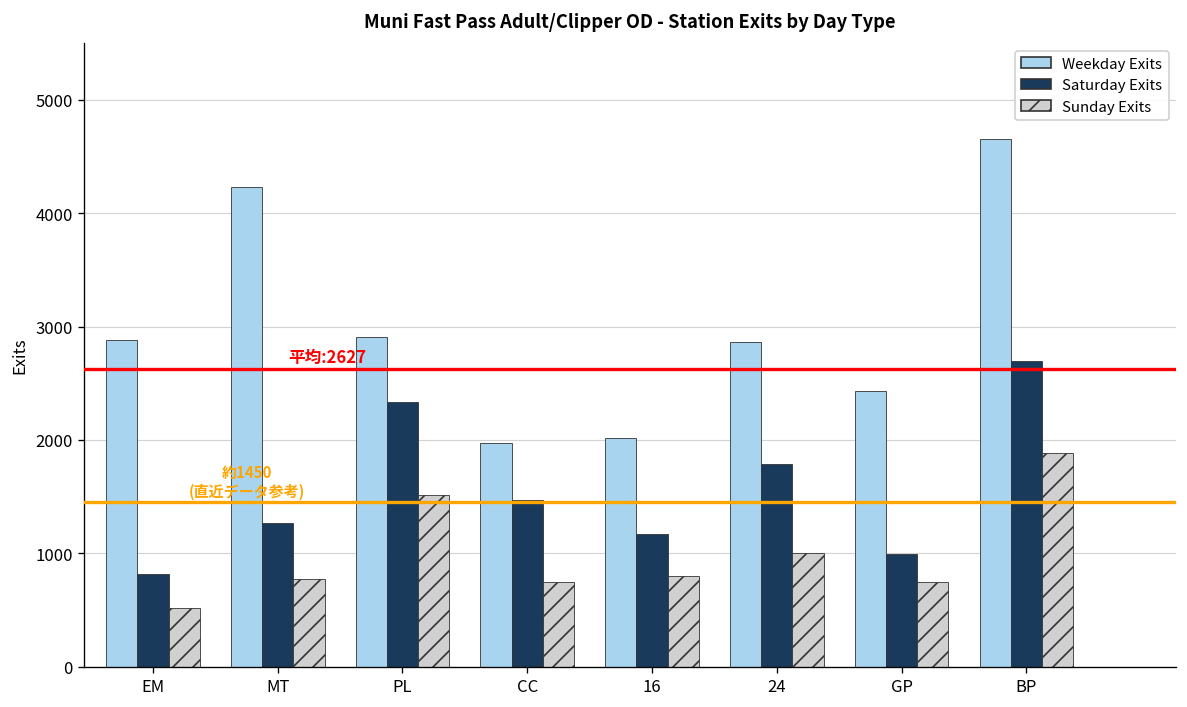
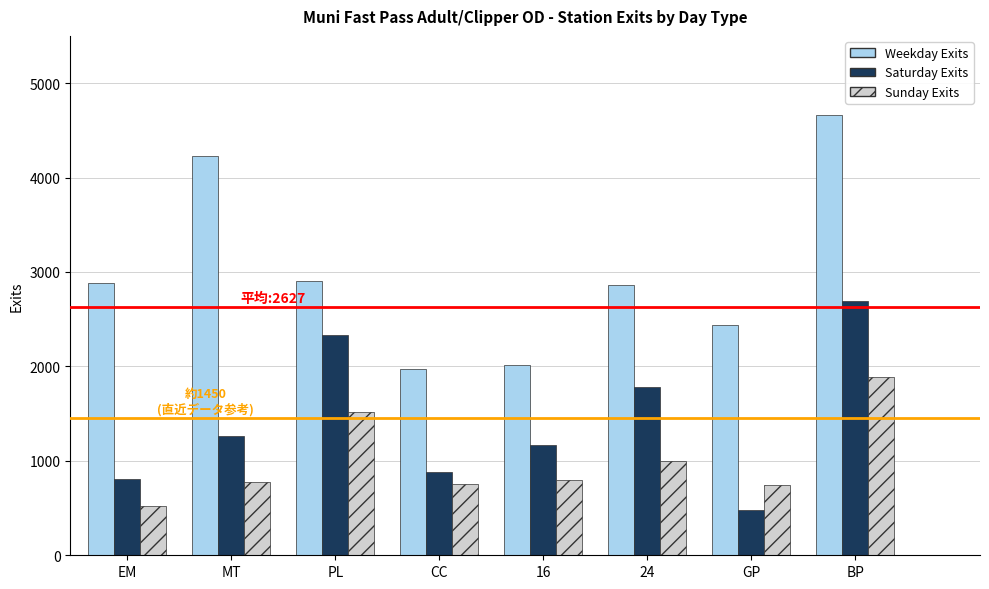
Saturday Exits, CC: 1500 -> 900
Saturday Exits, GP: 1000 -> 500
